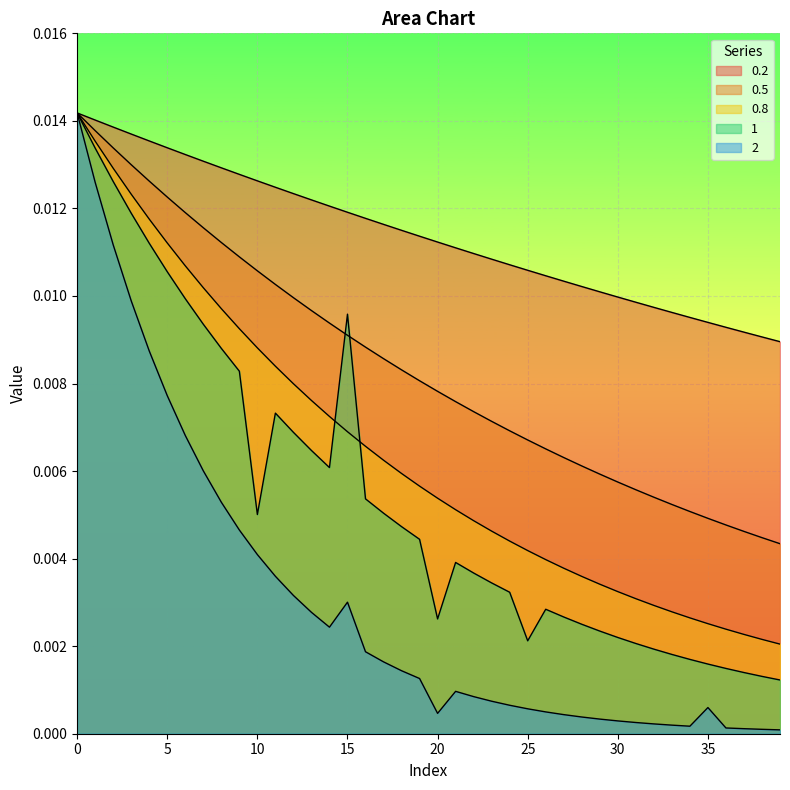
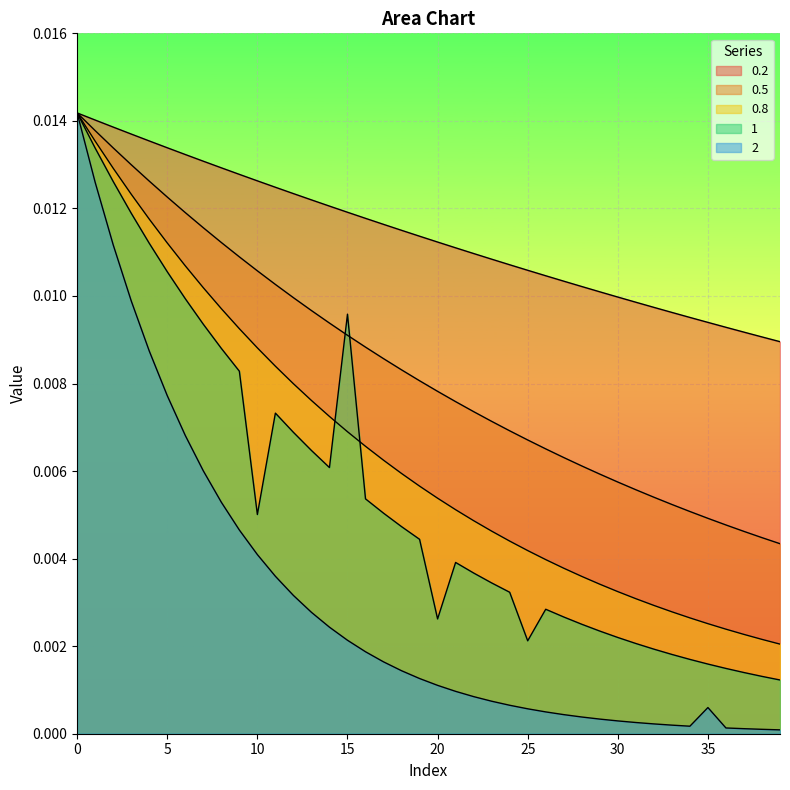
2, 15: 0.0030 -> 0.0021
2, 20: 0.0005 -> 0.0011
